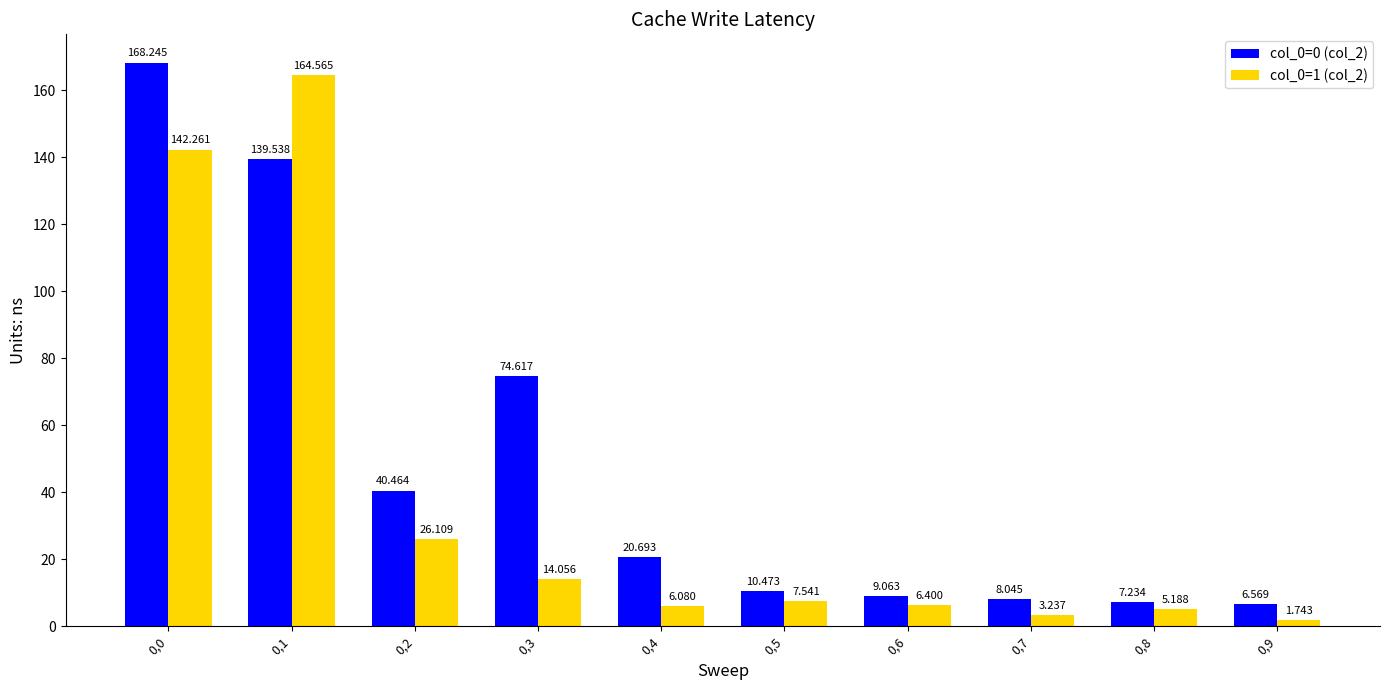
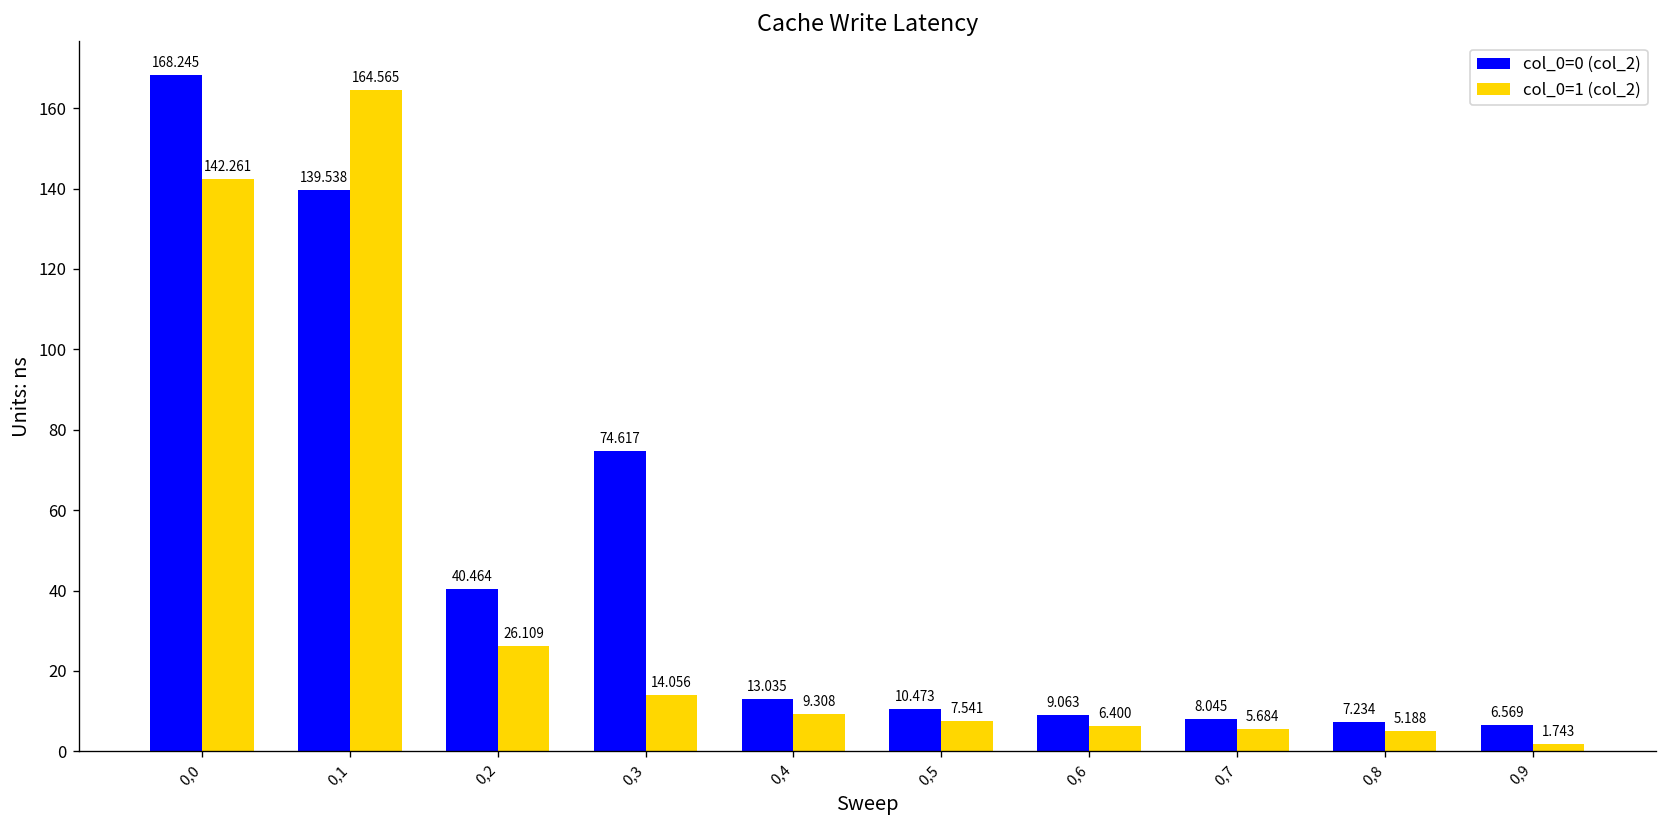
col_0=0 (col_2), 0,4: 20.693 -> 13.035
col_0=1 (col_2), 0,4: 6.080 -> 9.308
col_0=1 (col_2), 0,7: 3.237 -> 5.684
